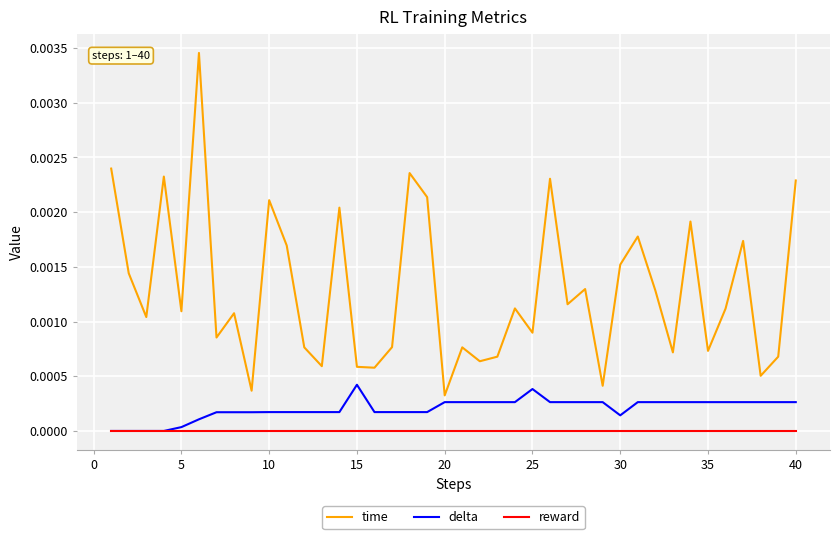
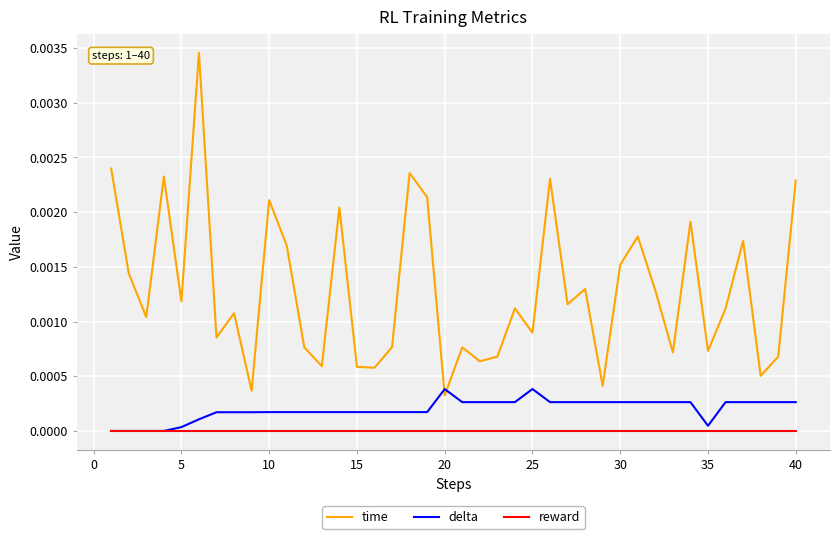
time, 5: 0.00109 -> 0.00118
delta, 15: 0.00042 -> 0.00017
delta, 20: 0.00026 -> 0.00038
delta, 30: 0.00014 -> 0.00026
delta, 35: 0.00026 -> 0.00005
